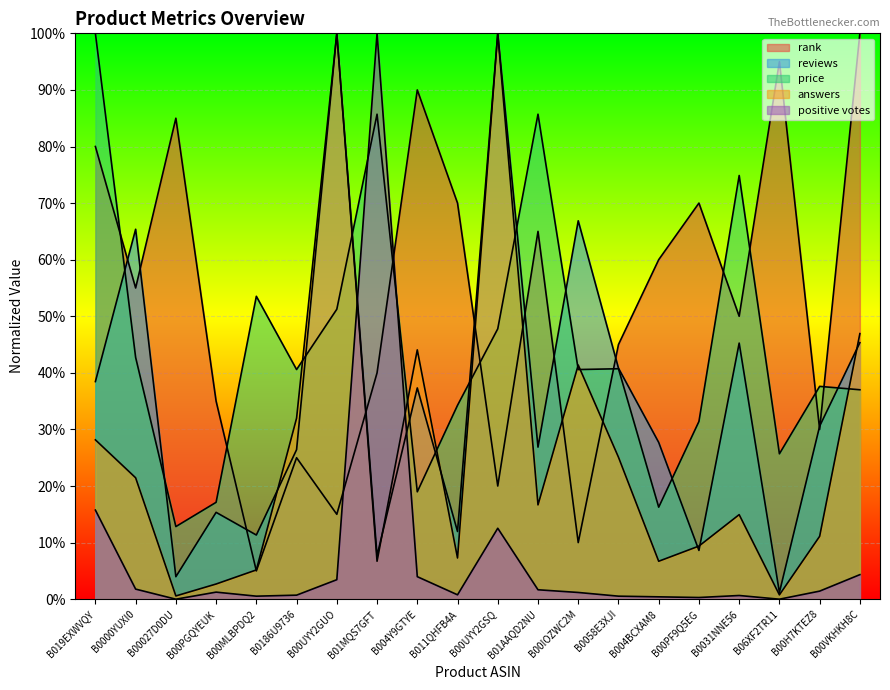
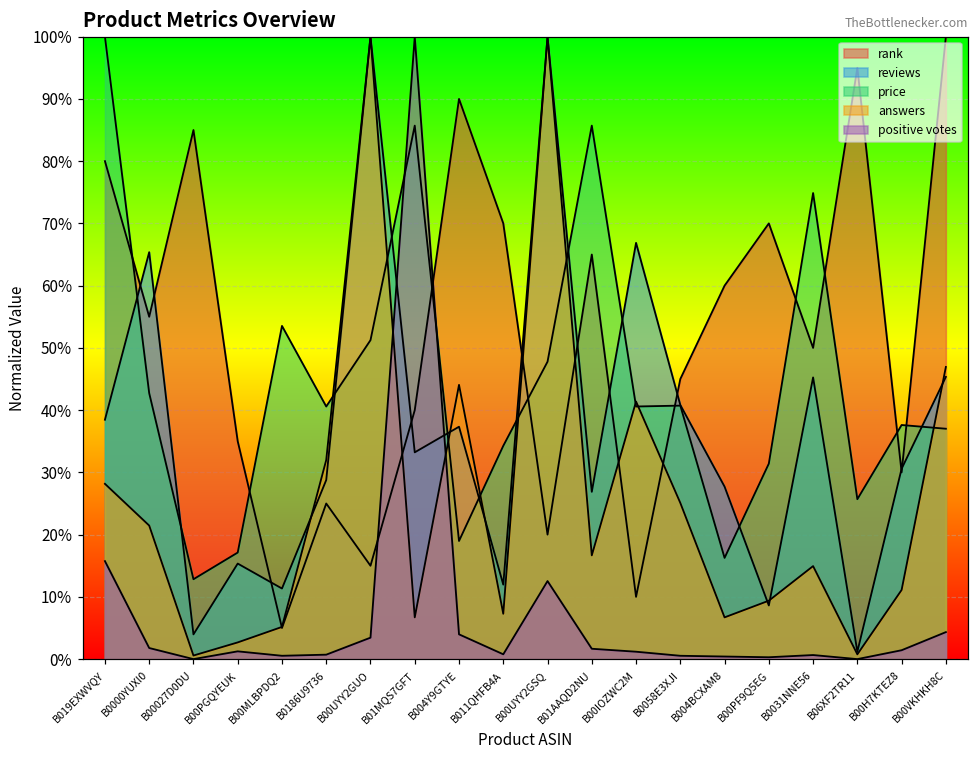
reviews, B0186U9736: 26% -> 29%
reviews, B01MQS7GFT: 8% -> 33%
